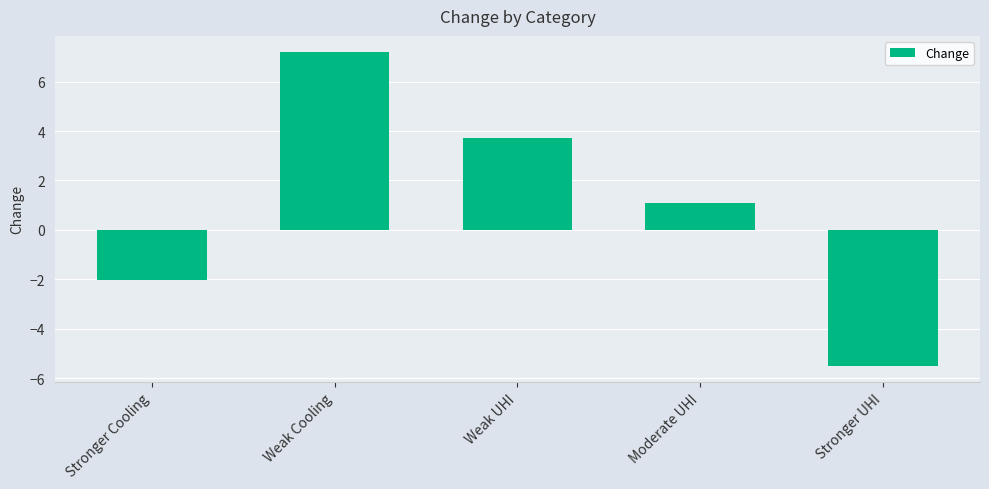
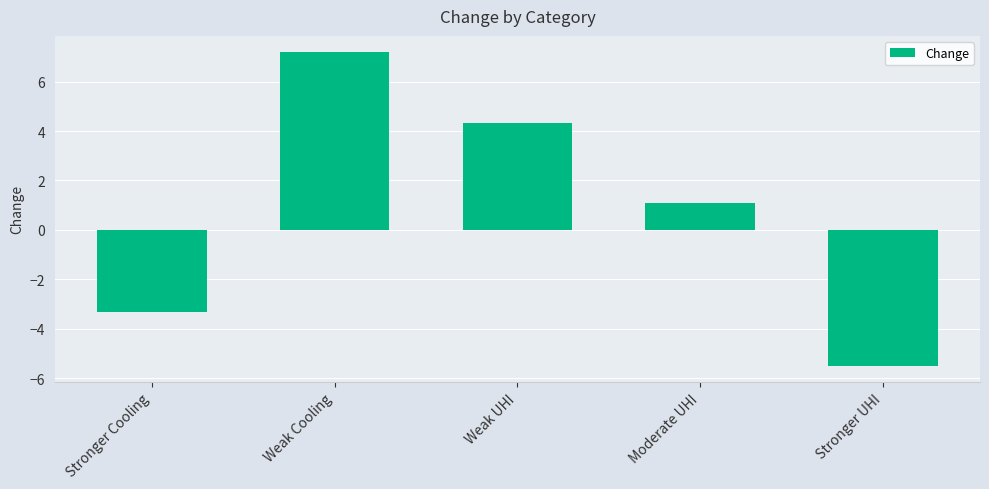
Stronger Cooling: -2.0 -> -3.3
Weak UHI: 3.7 -> 4.3
